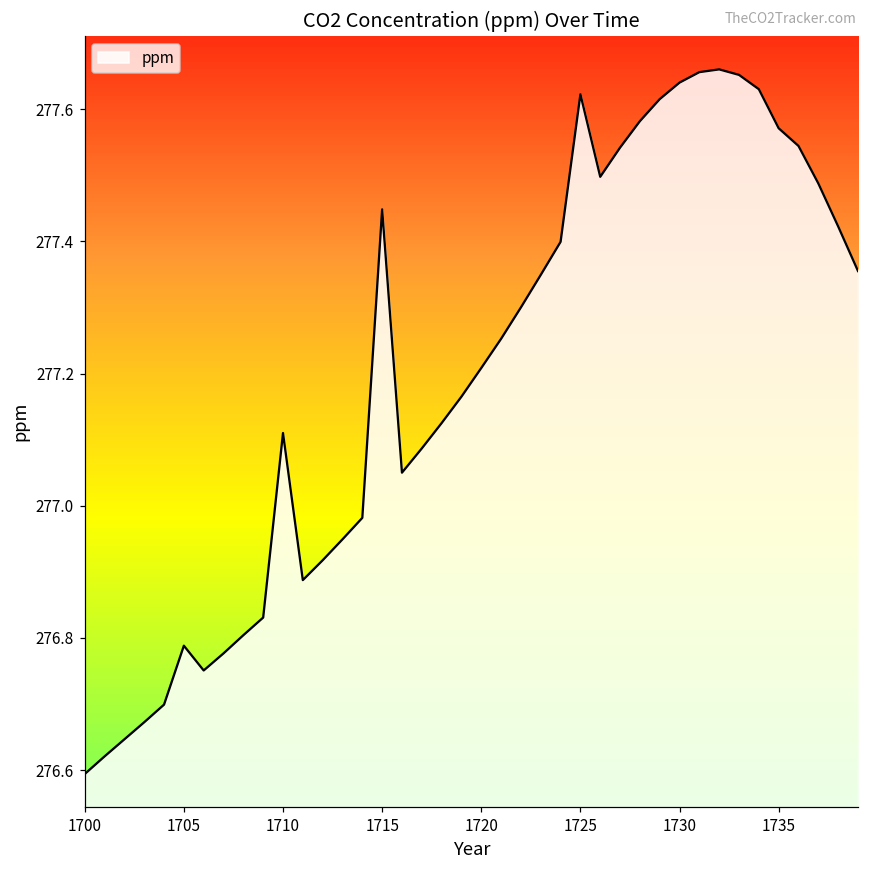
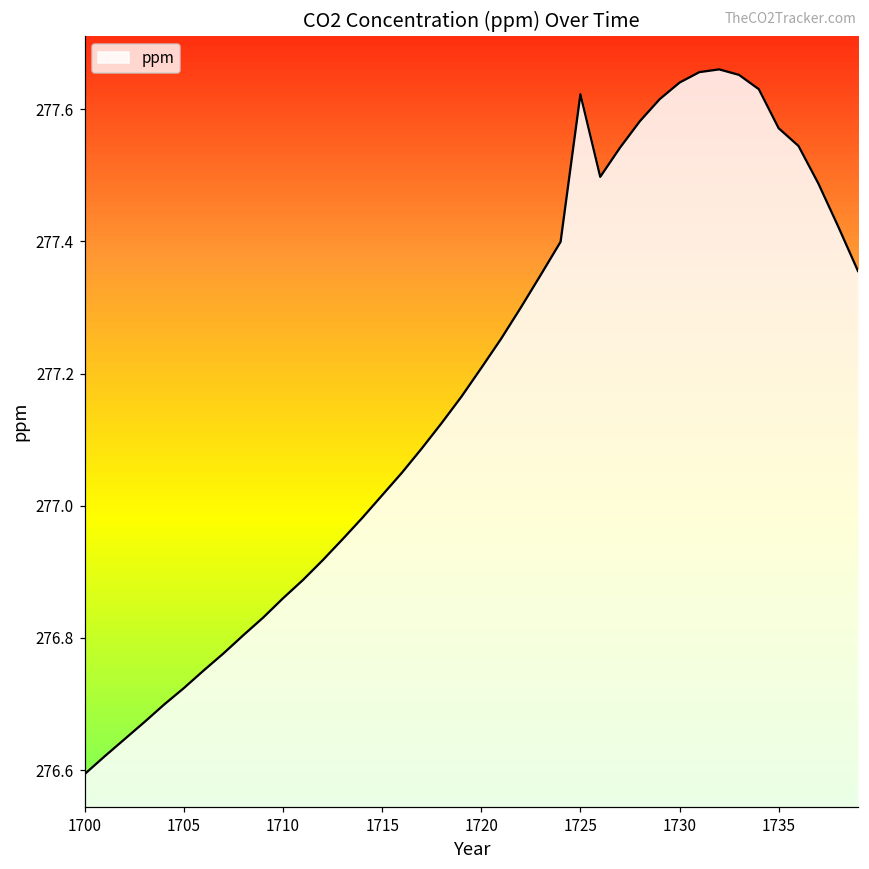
1705: 276.79 -> 276.72
1710: 277.11 -> 276.86
1715: 277.45 -> 277.02
